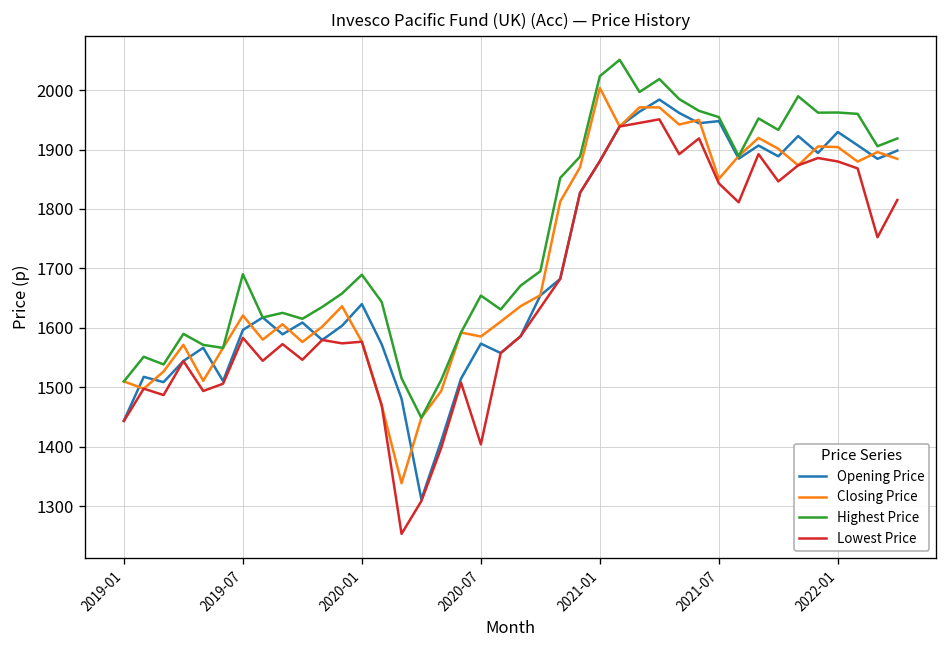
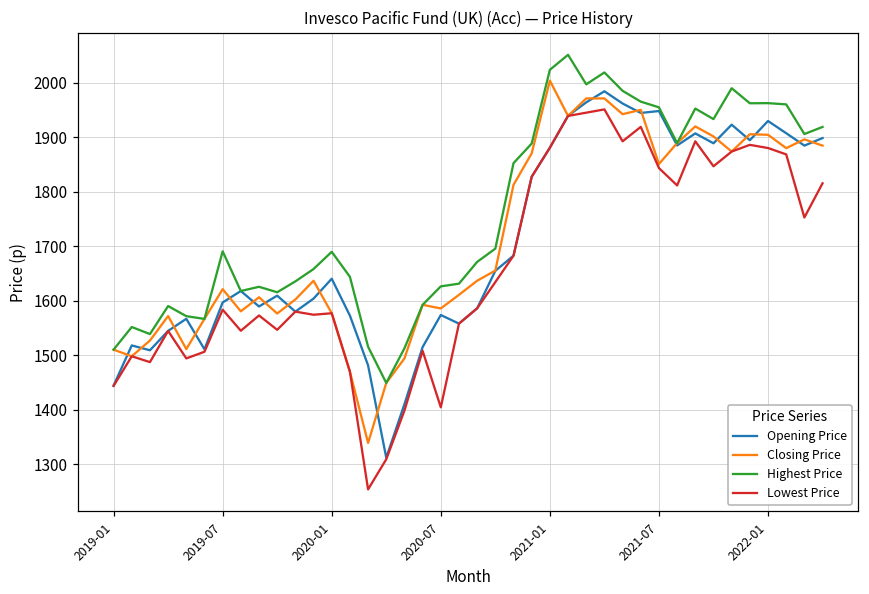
Highest Price, 2020-07: 1650 -> 1630
